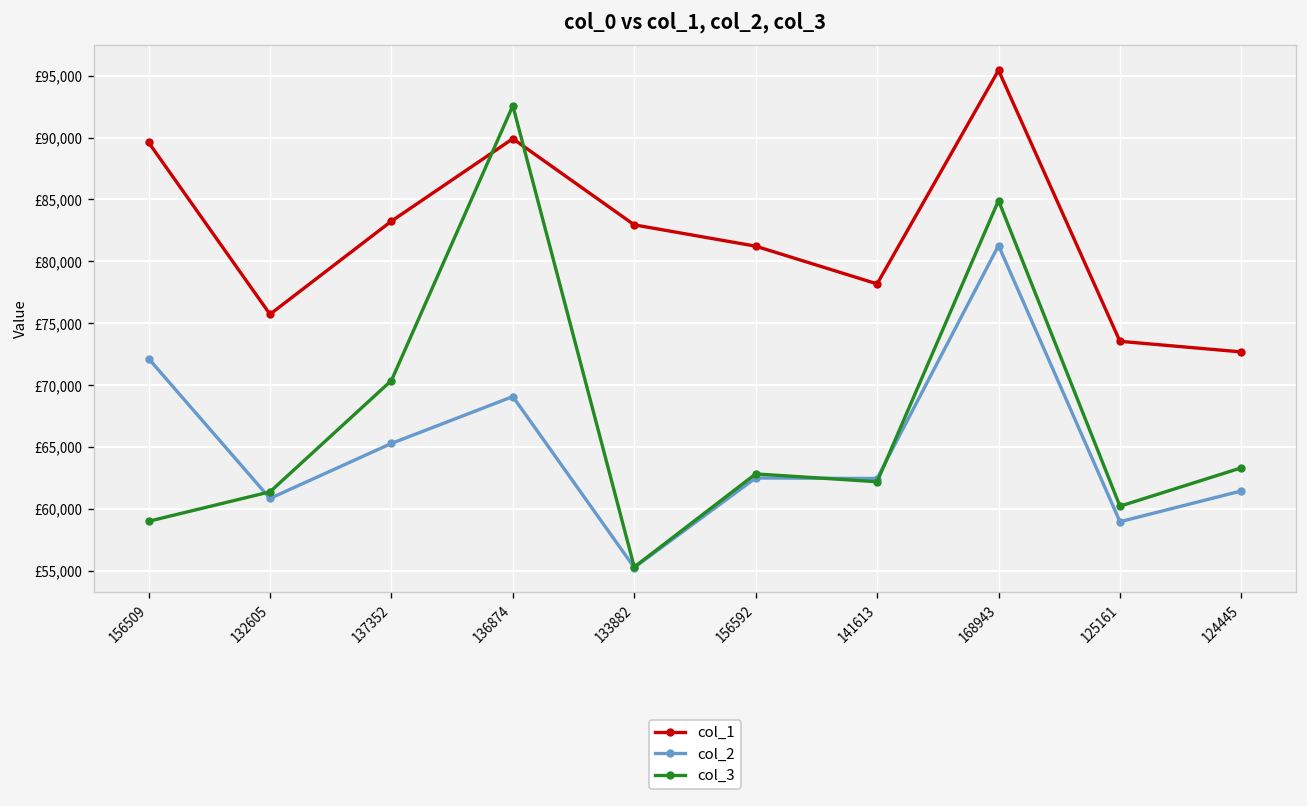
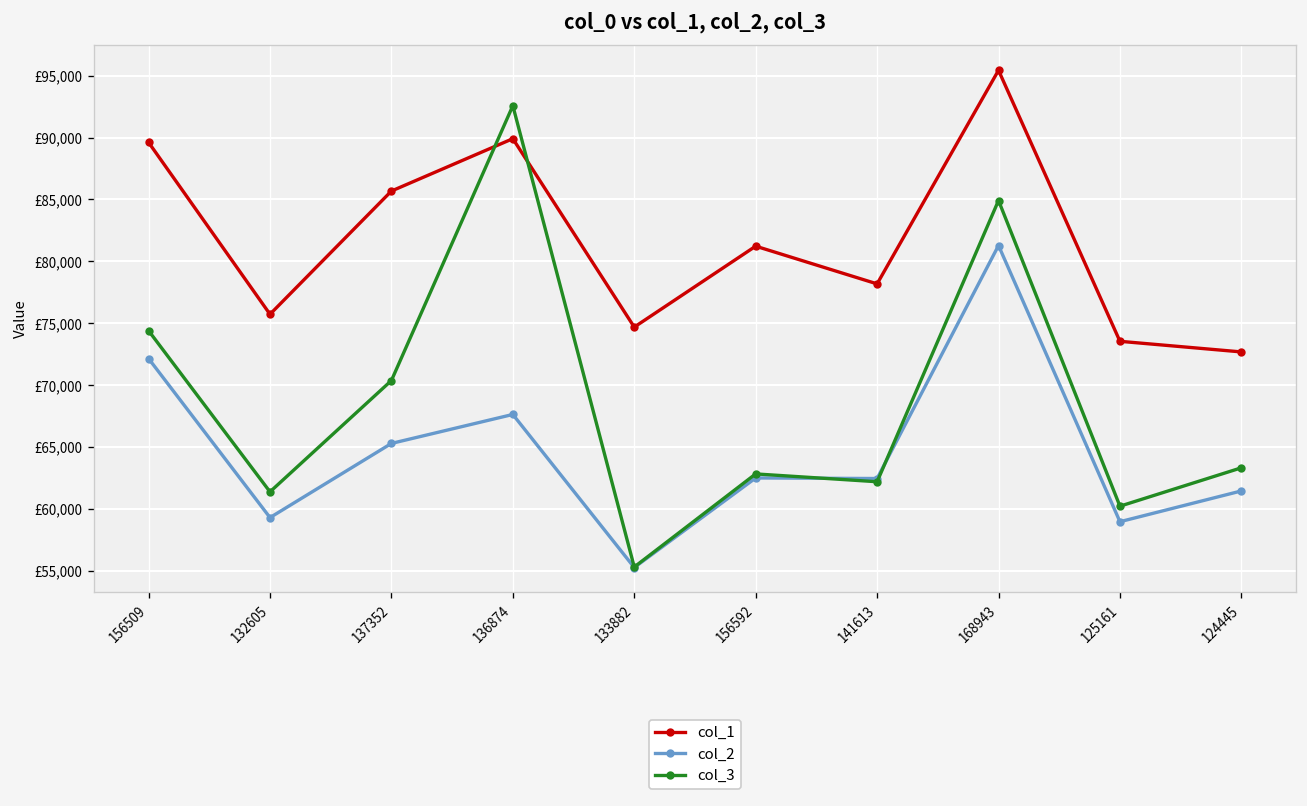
col_3, 156509: £59,000 -> £74,400
col_2, 132605: £60,900 -> £59,300
col_1, 137352: £83,300 -> £85,700
col_2, 136874: £69,100 -> £67,600
col_1, 133882: £83,000 -> £74,700
